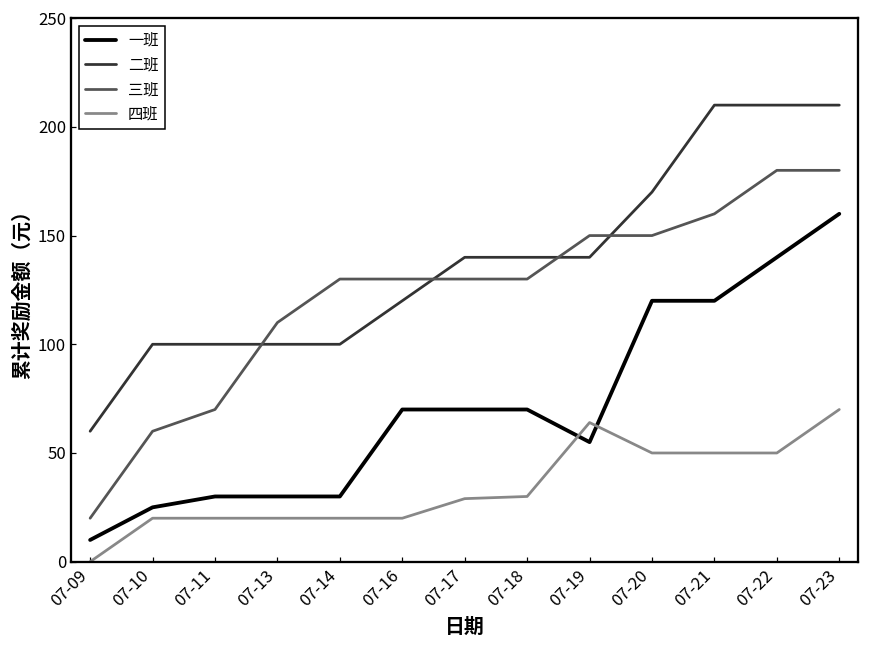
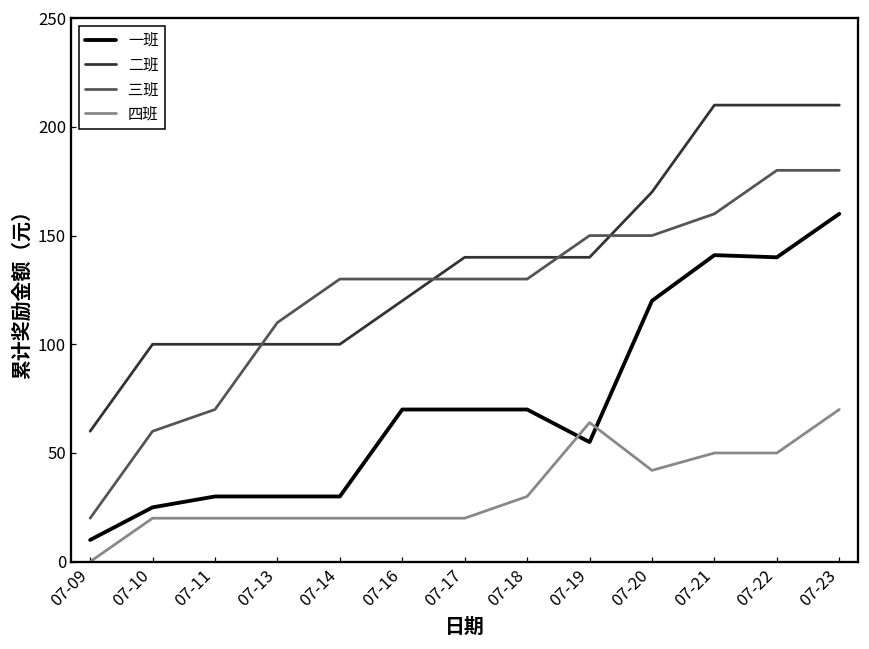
四班, 07-17: 29 -> 20
四班, 07-20: 50 -> 42
一班, 07-21: 120 -> 141
